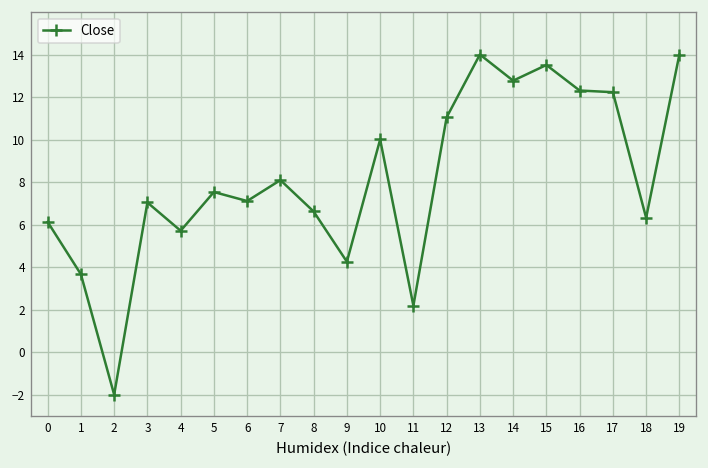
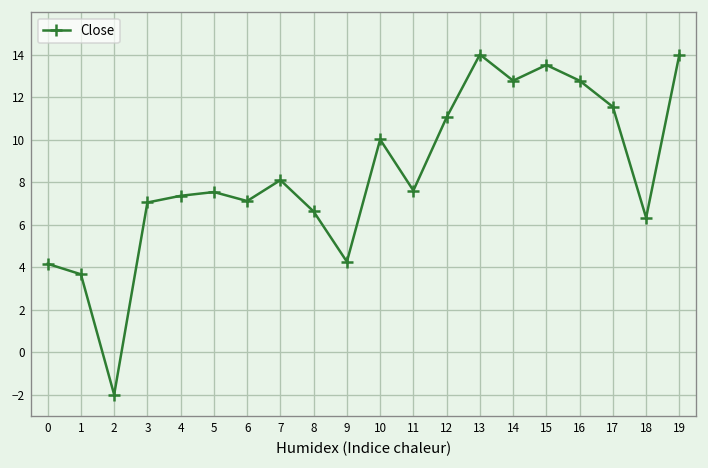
0: 6.1 -> 4.2
4: 5.7 -> 7.4
11: 2.2 -> 7.6
16: 12.3 -> 12.8
17: 12.2 -> 11.5
